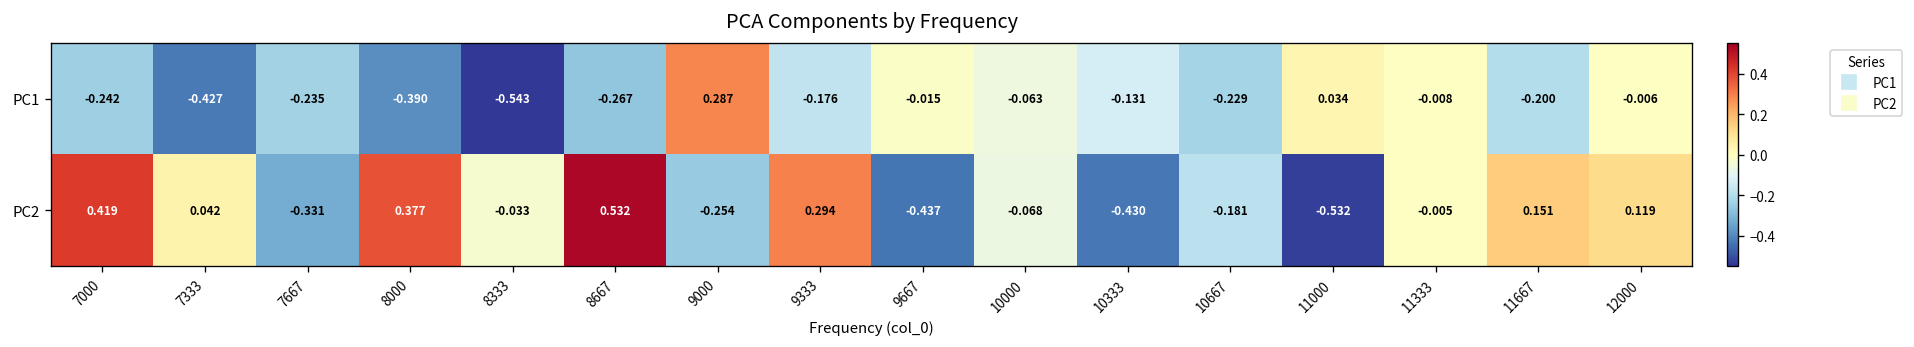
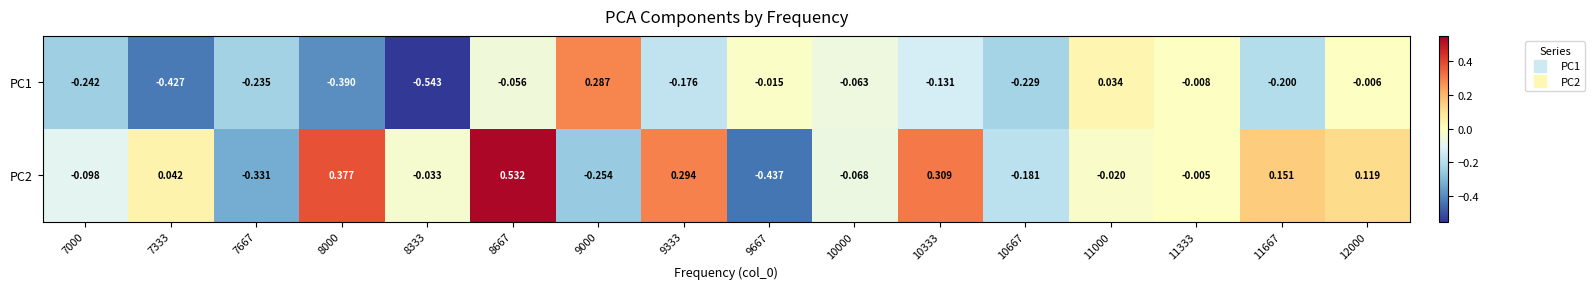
PC1, 8667: -0.267 -> -0.056
PC2, 7000: 0.419 -> -0.098
PC2, 10333: -0.430 -> 0.309
PC2, 11000: -0.532 -> -0.020
